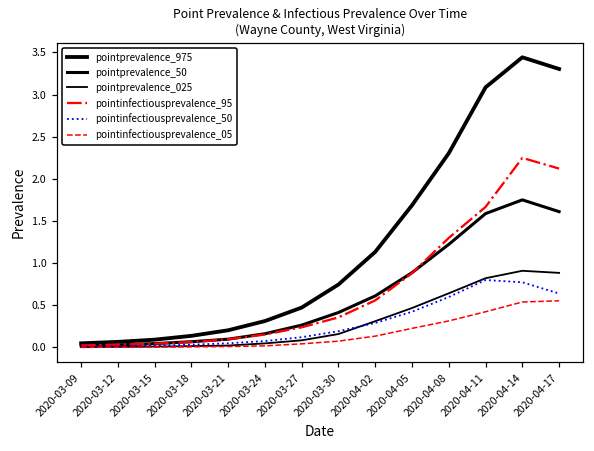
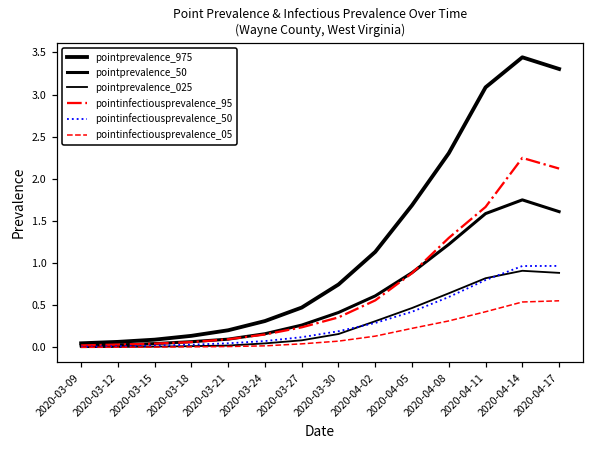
pointinfectiousprevalence_50, 2020-04-14: 0.8 -> 1.0
pointinfectiousprevalence_50, 2020-04-17: 0.6 -> 1.0
